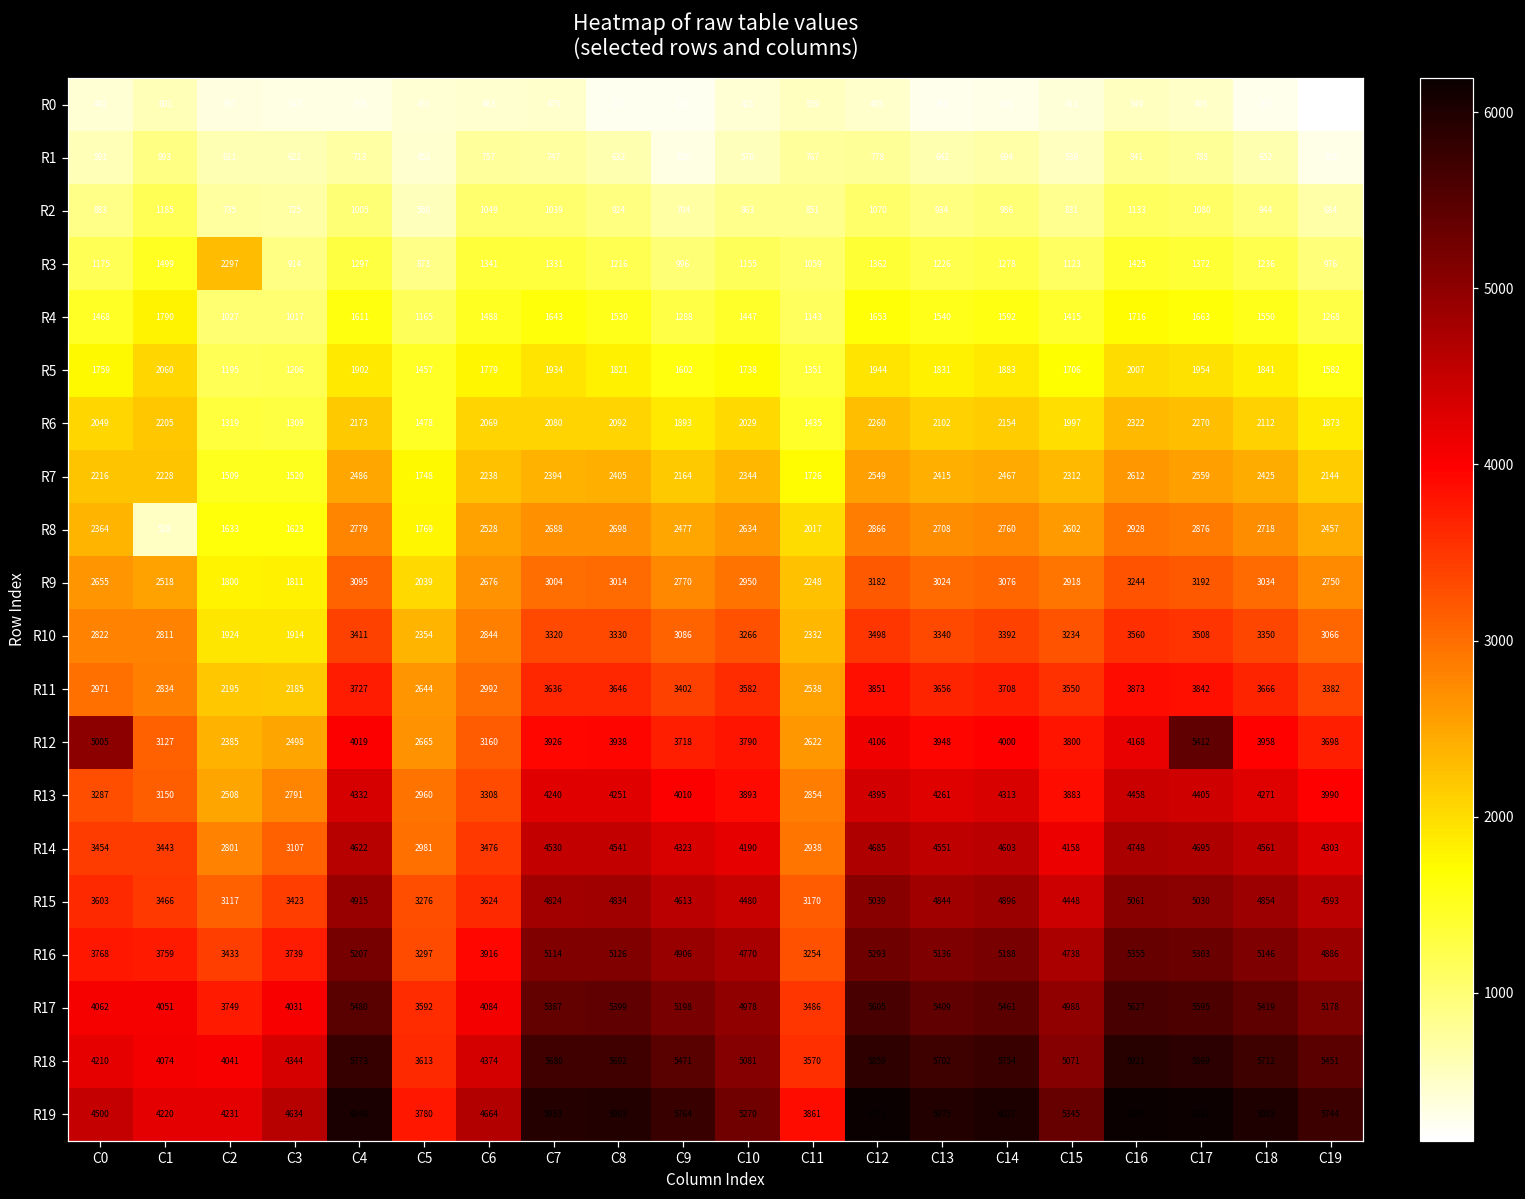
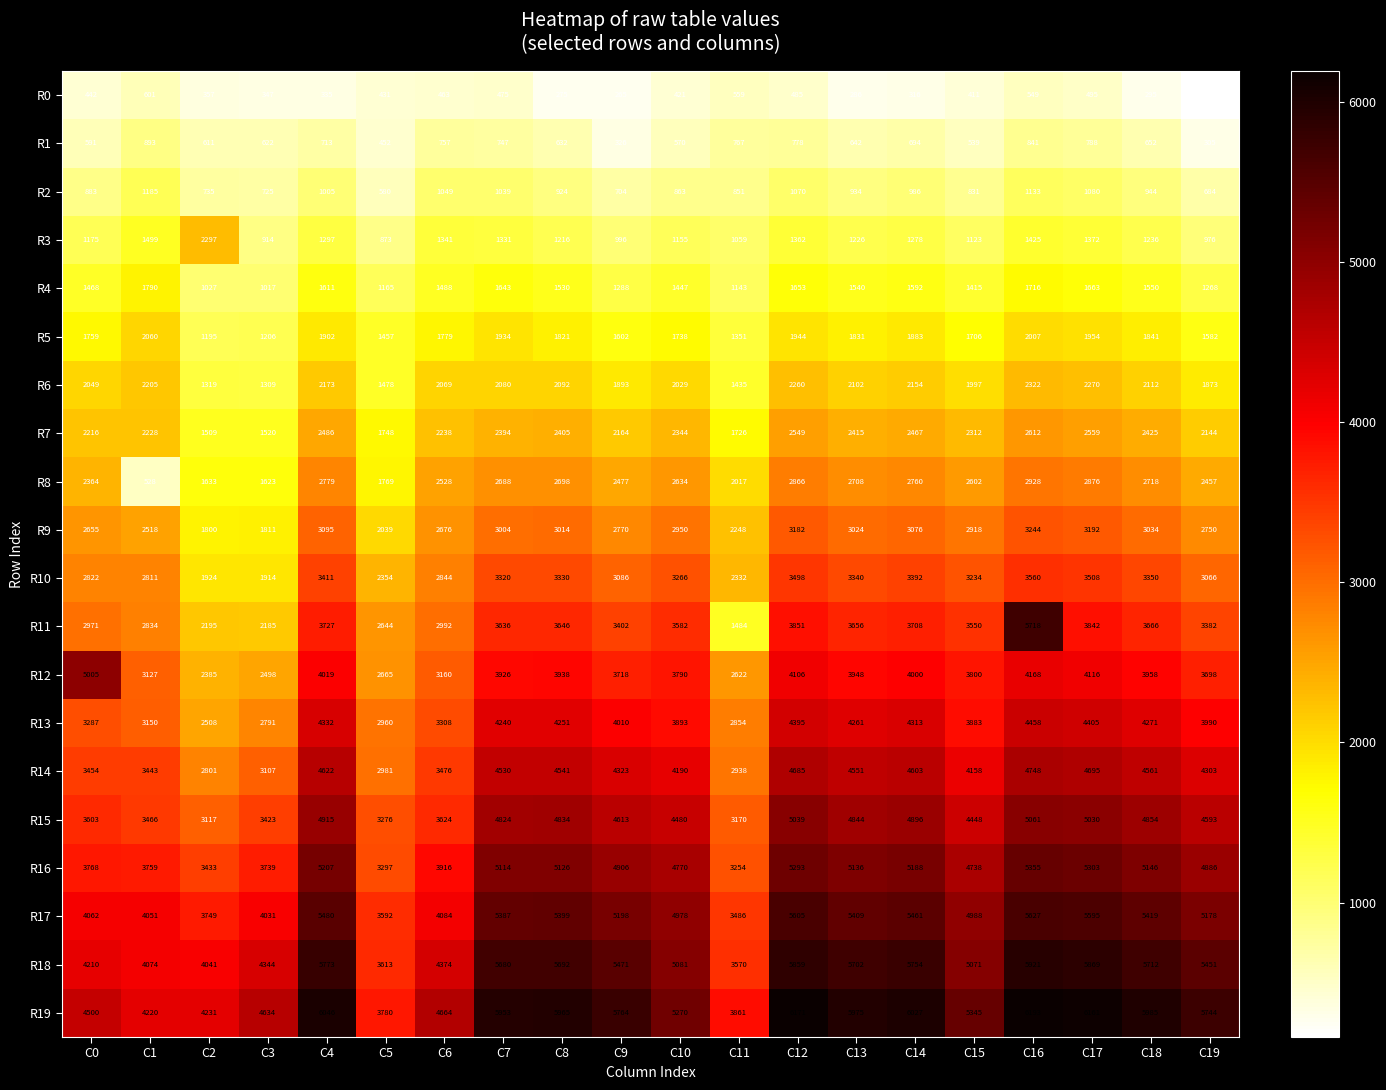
R11, C11: 2538 -> 1484
R11, C16: 3873 -> 5718
R12, C17: 5412 -> 4116
